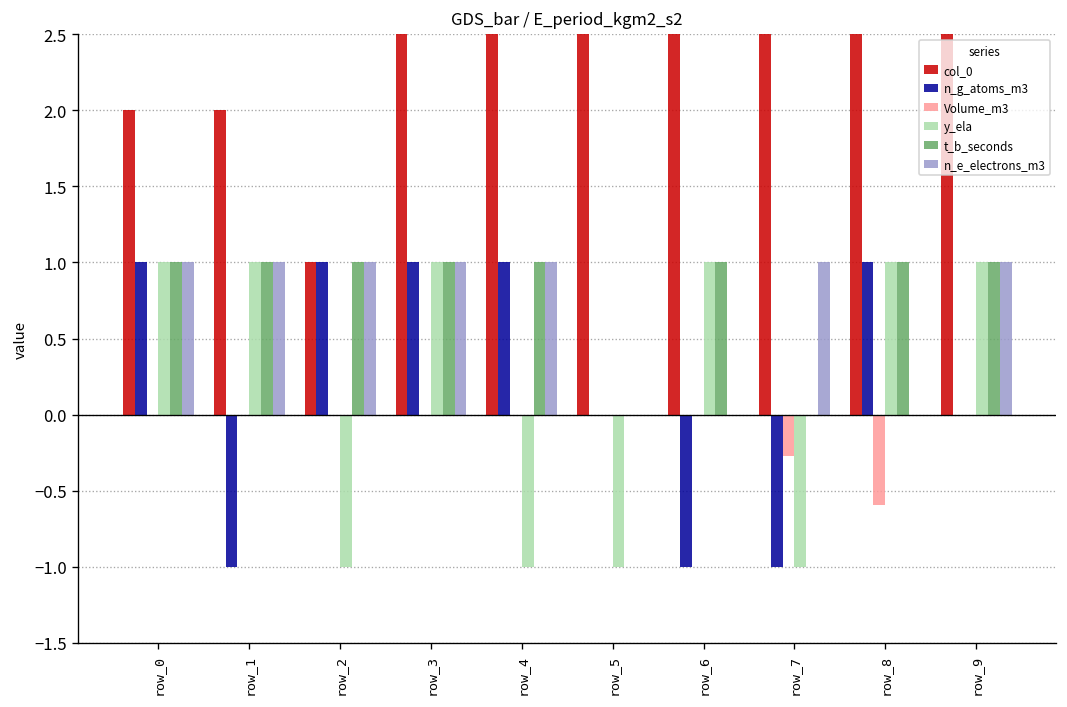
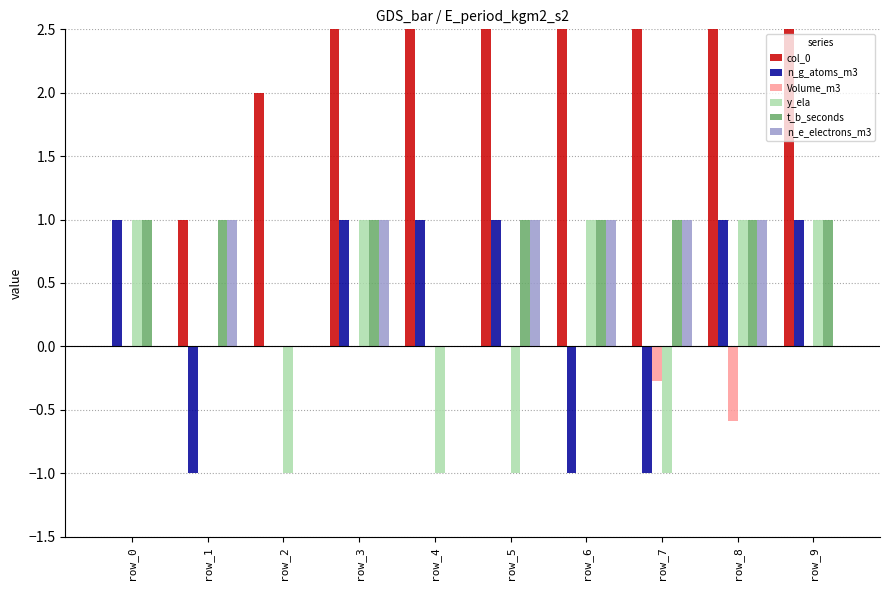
col_0, row_0: 2 -> 0
n_e_electrons_m3, row_0: 1 -> 0
col_0, row_1: 2 -> 1
y_ela, row_1: 1 -> 0
col_0, row_2: 1 -> 2
n_g_atoms_m3, row_2: 1 -> 0
t_b_seconds, row_2: 1 -> 0
n_e_electrons_m3, row_2: 1 -> 0
t_b_seconds, row_4: 1 -> 0
n_e_electrons_m3, row_4: 1 -> 0
n_g_atoms_m3, row_5: 0 -> 1
t_b_seconds, row_5: 0 -> 1
n_e_electrons_m3, row_5: 0 -> 1
n_e_electrons_m3, row_6: 0 -> 1
t_b_seconds, row_7: 0 -> 1
n_e_electrons_m3, row_8: 0 -> 1
n_g_atoms_m3, row_9: 0 -> 1
n_e_electrons_m3, row_9: 1 -> 0
